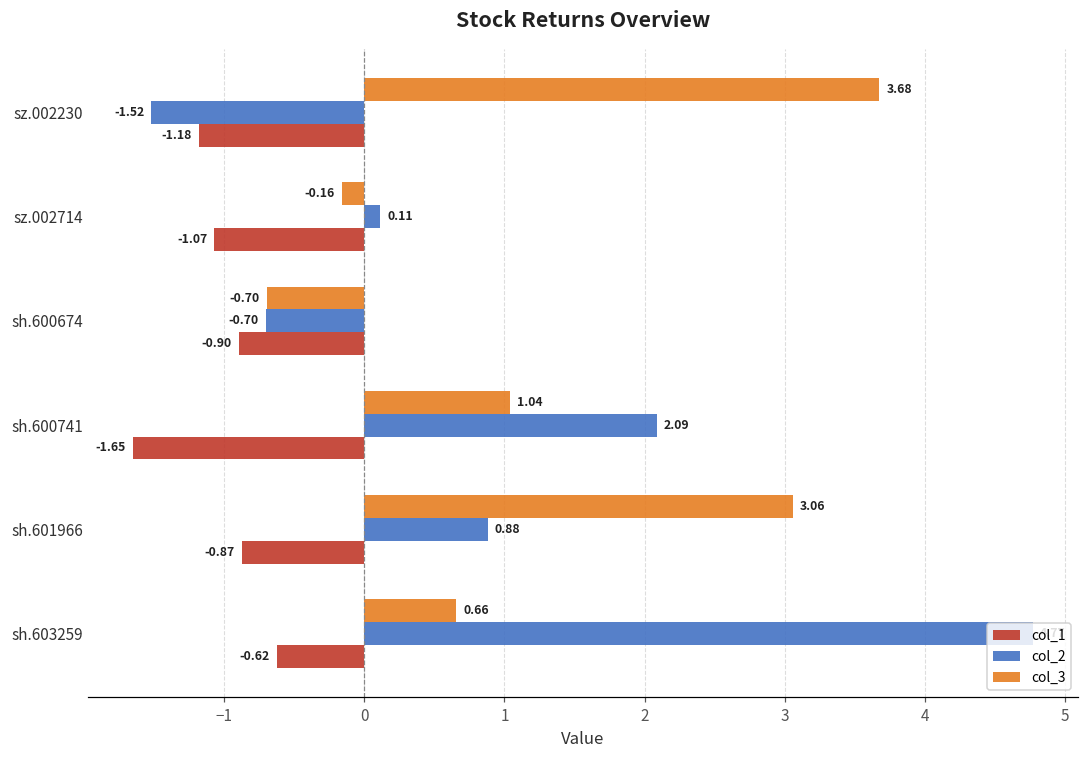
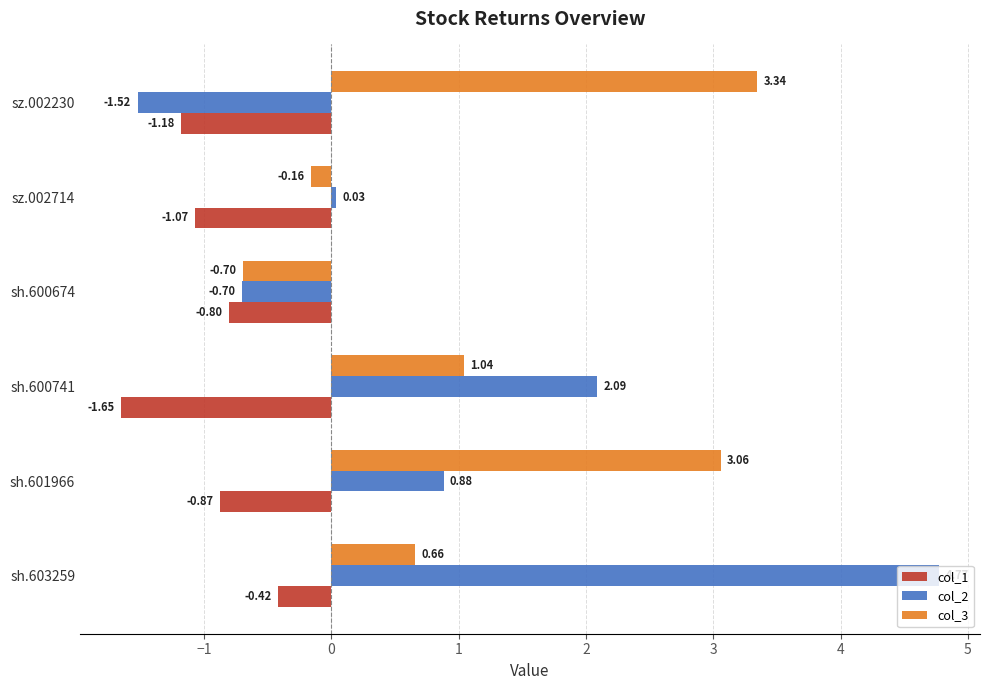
col_3, sz.002230: 3.68 -> 3.34
col_2, sz.002714: 0.11 -> 0.03
col_1, sh.600674: -0.90 -> -0.80
col_1, sh.603259: -0.62 -> -0.42
